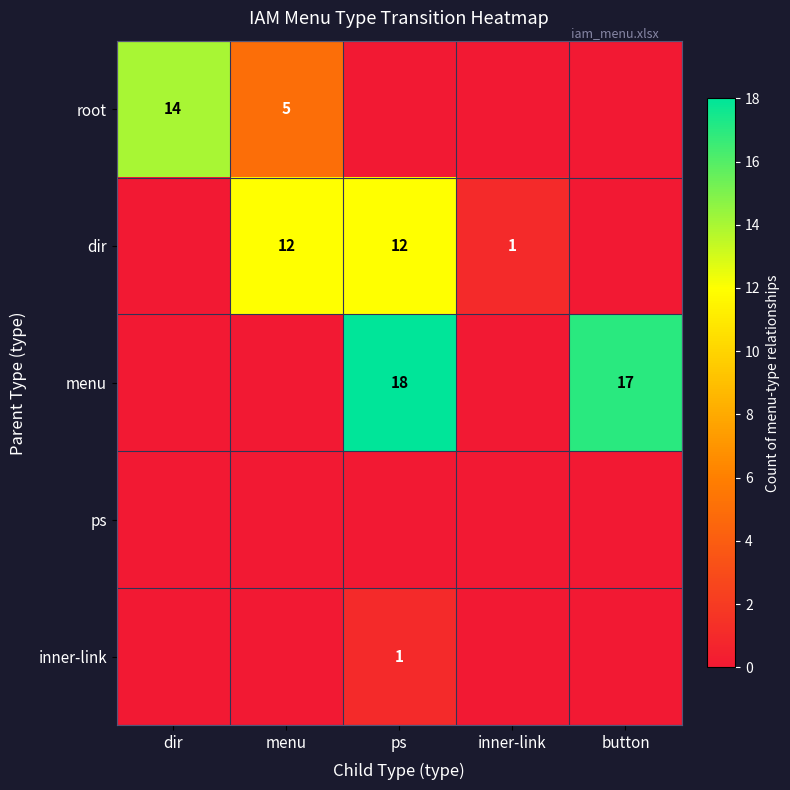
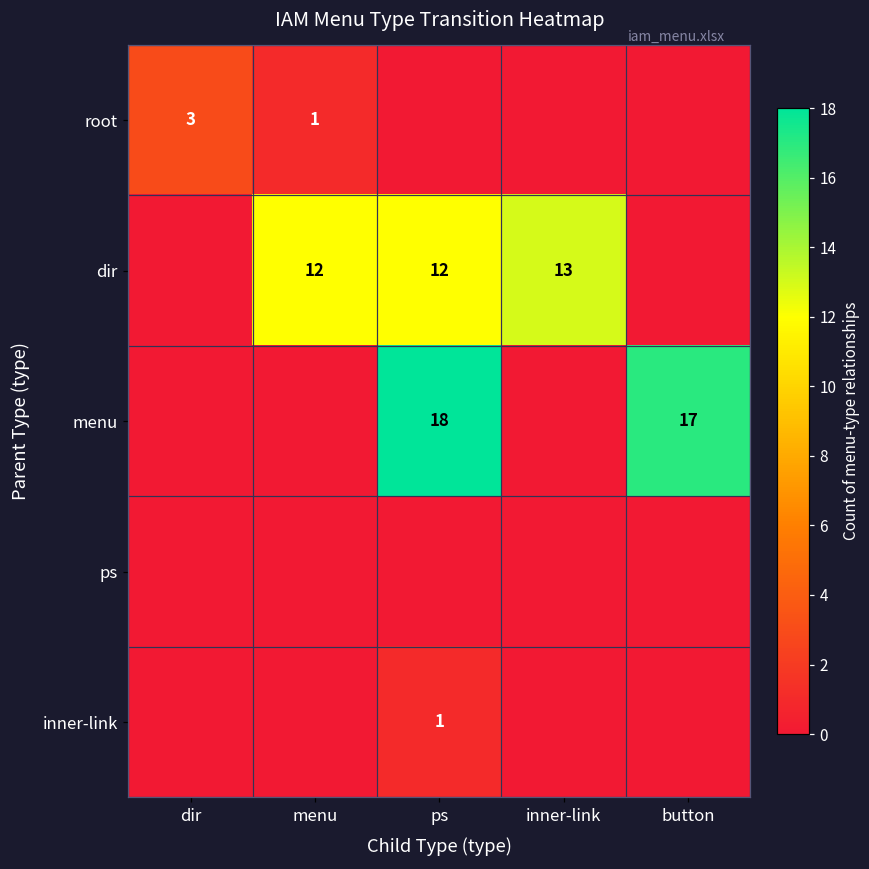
root, dir: 14 -> 3
root, menu: 5 -> 1
dir, inner-link: 1 -> 13
